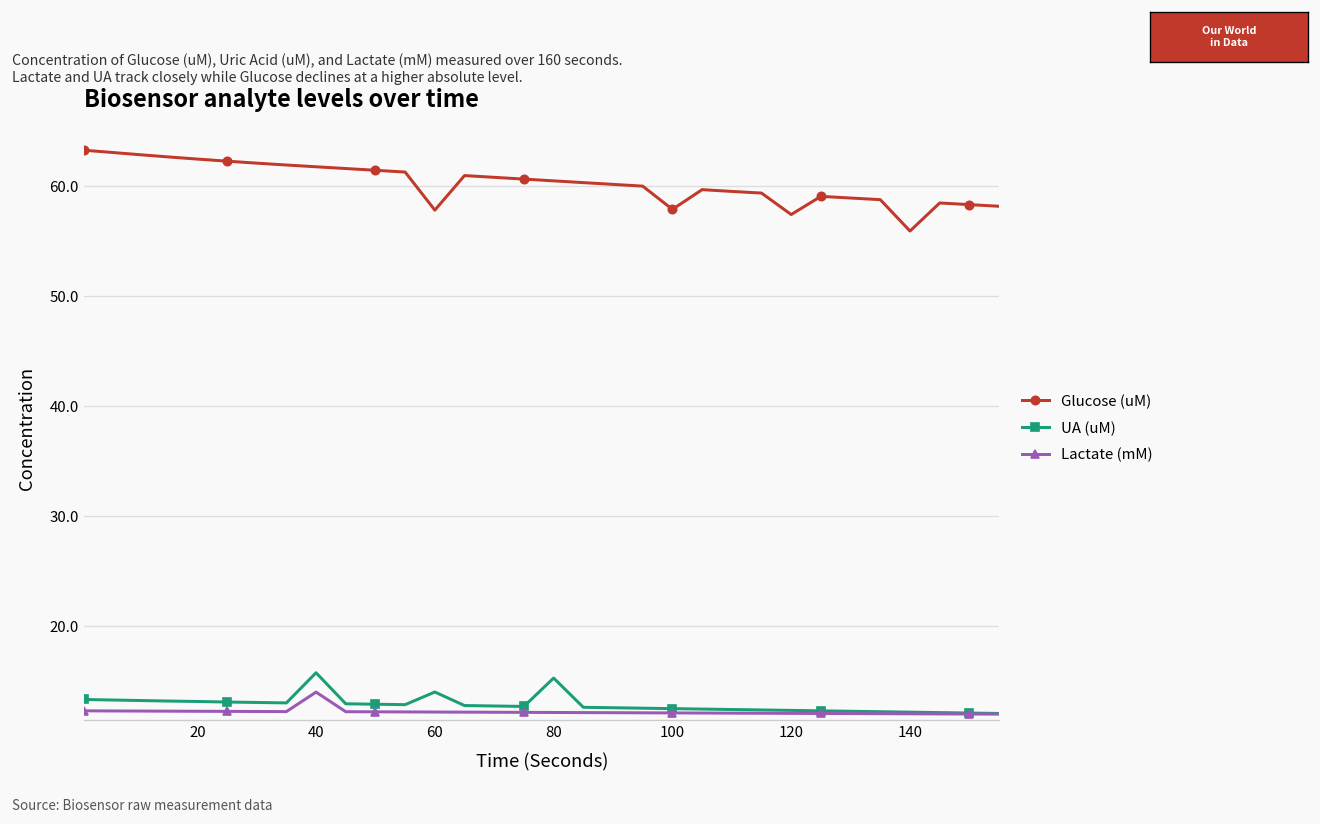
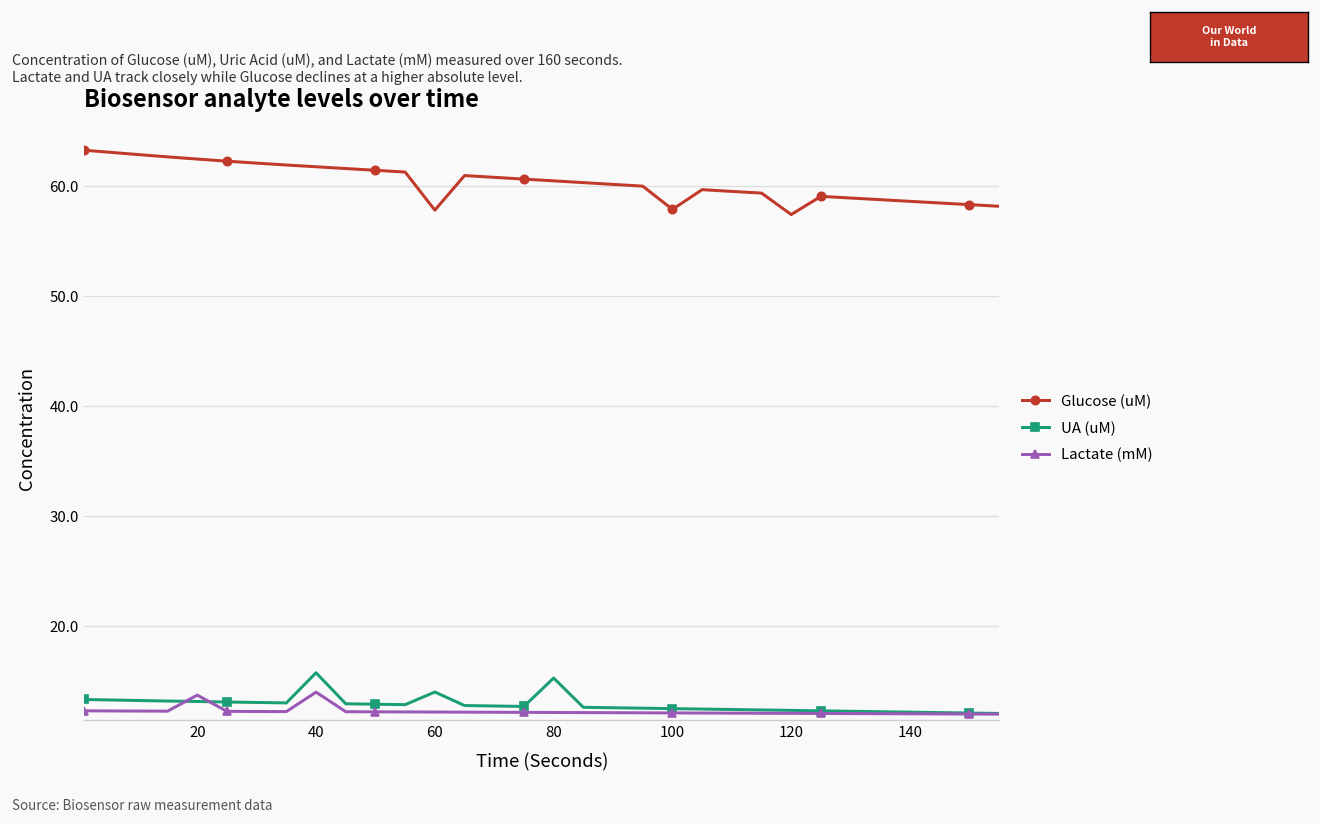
Lactate (mM), 20: 12 -> 14
Glucose (uM), 140: 56 -> 59
